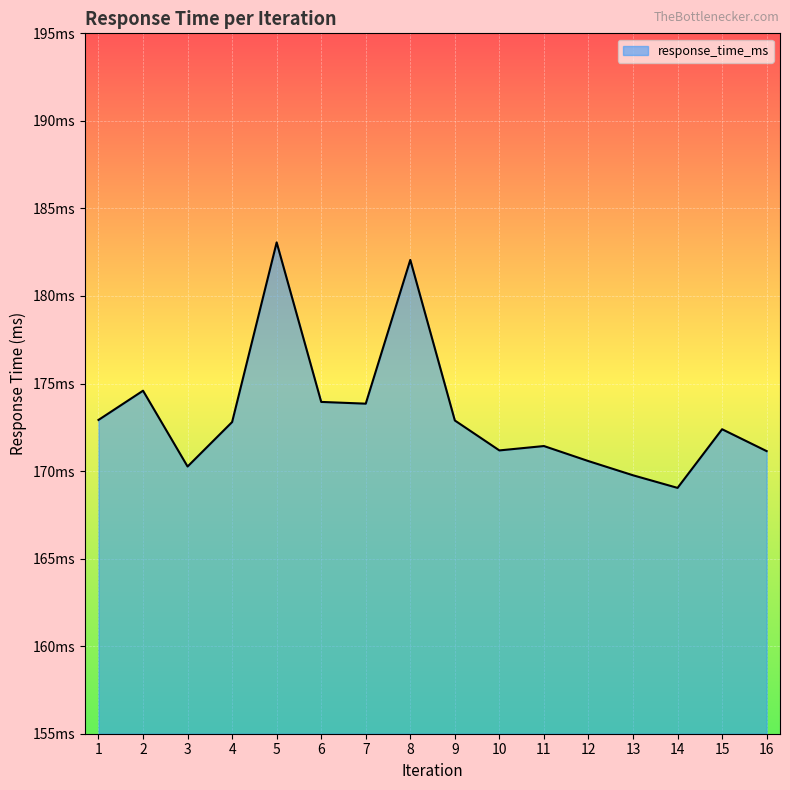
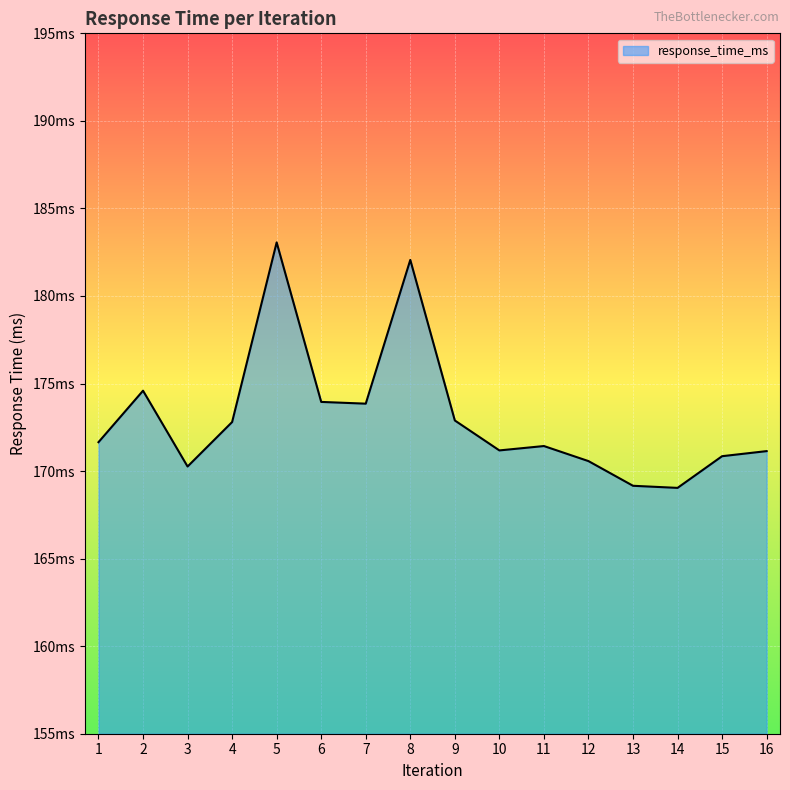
1: 172.9ms -> 171.7ms
13: 169.8ms -> 169.2ms
15: 172.4ms -> 170.9ms
